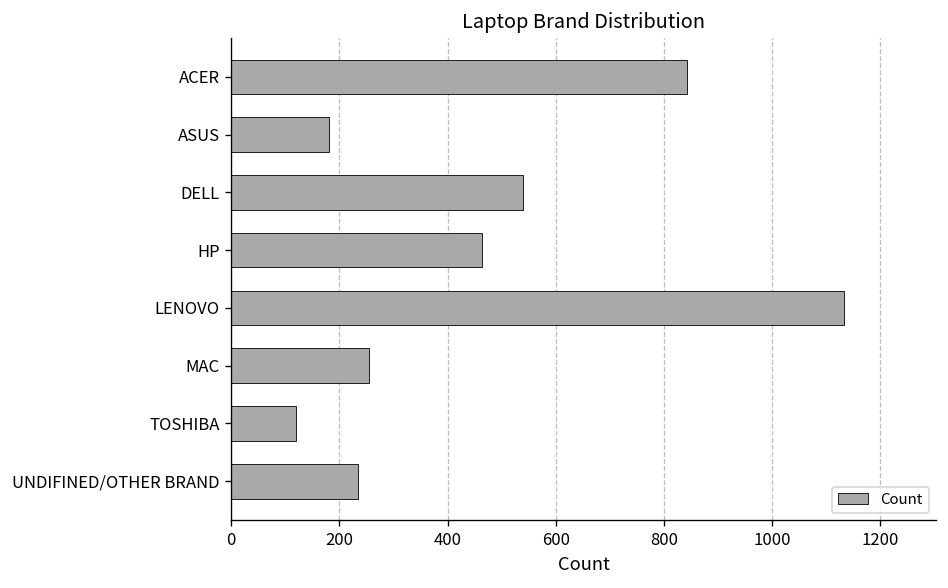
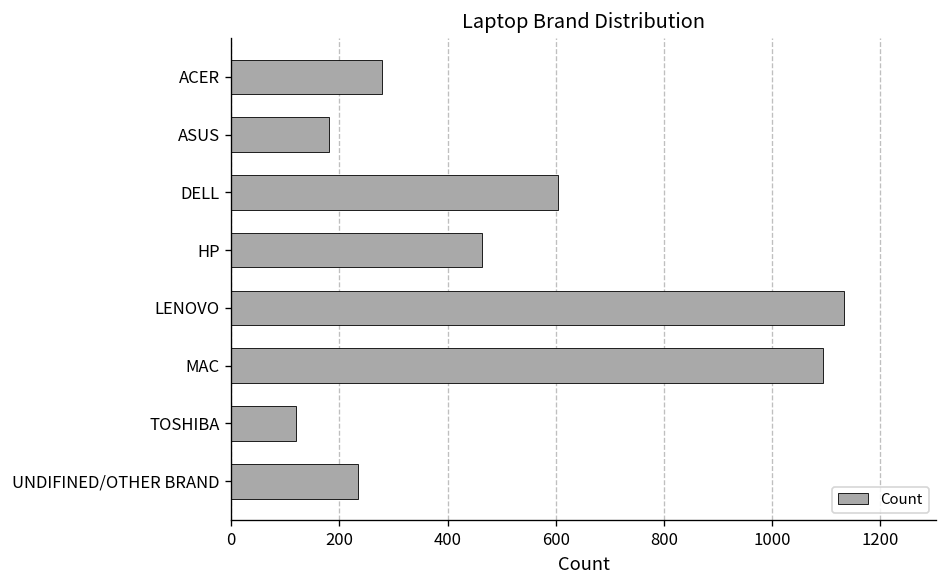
ACER: 840 -> 280
DELL: 540 -> 600
MAC: 250 -> 1090
